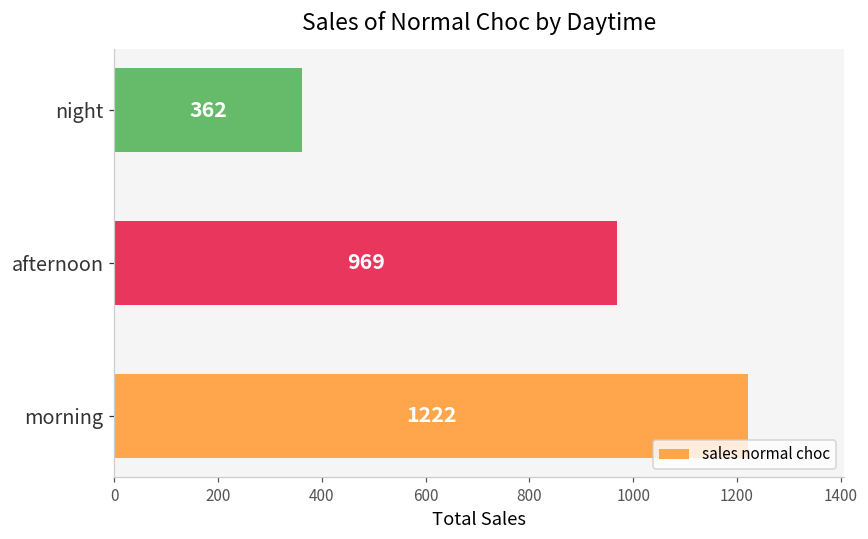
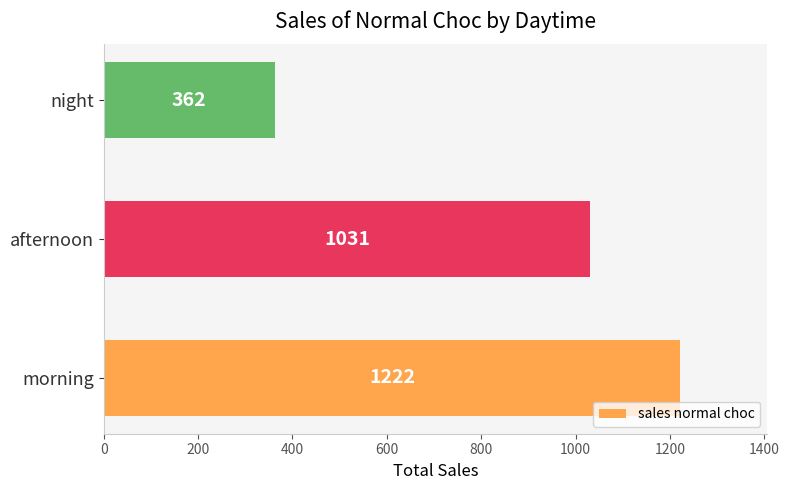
afternoon: 969 -> 1031
